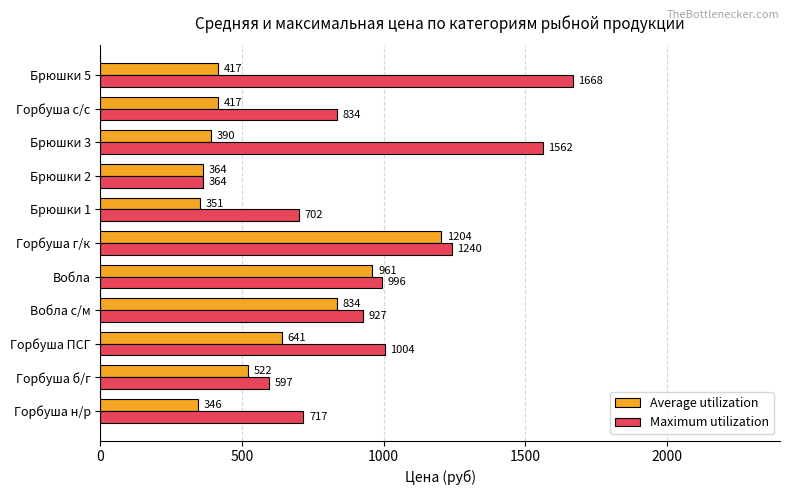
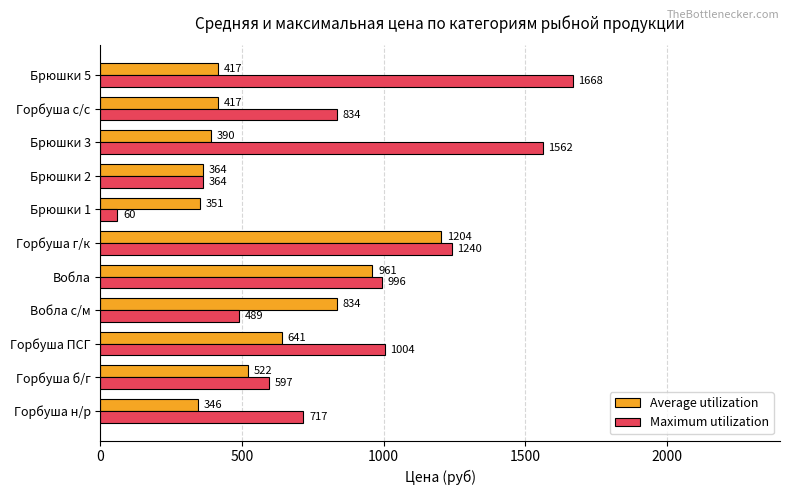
Maximum utilization, Брюшки 1: 702 -> 60
Maximum utilization, Вобла с/м: 927 -> 489
